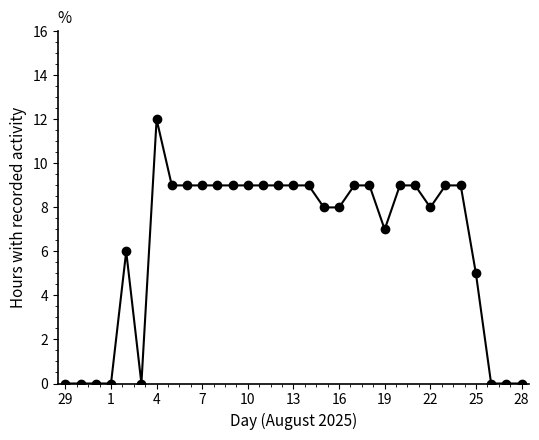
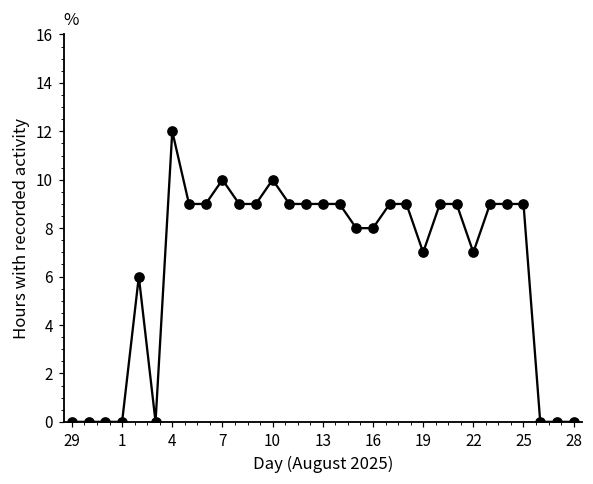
7: 9 -> 10
10: 9 -> 10
22: 8 -> 7
25: 5 -> 9
